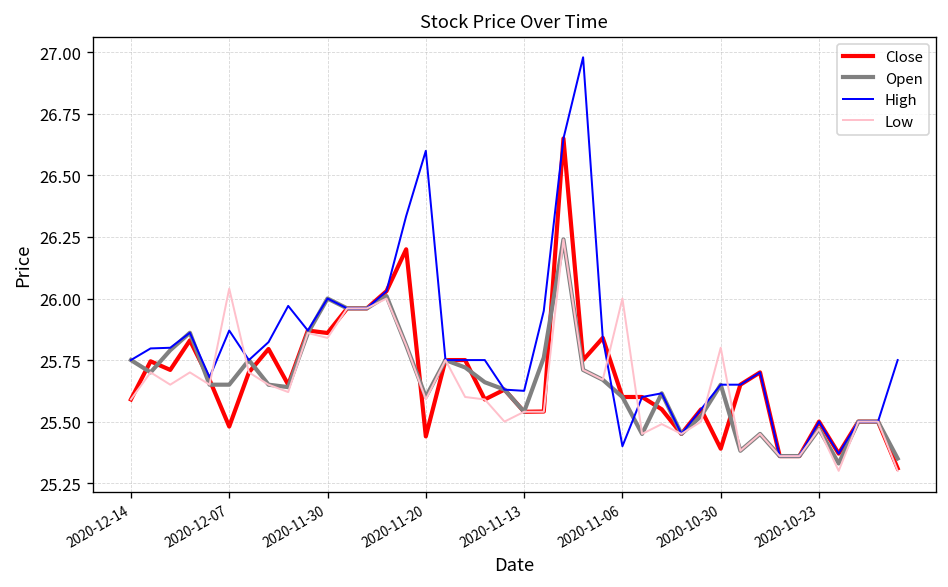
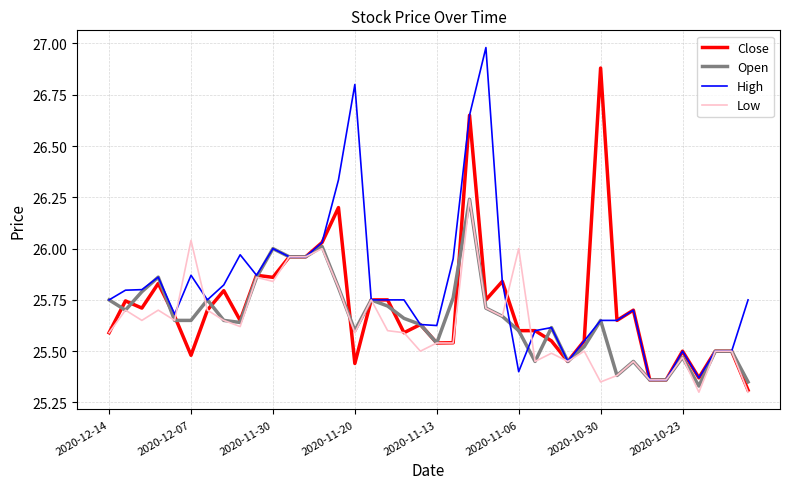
High, 2020-11-20: 26.6 -> 26.8
Close, 2020-10-30: 25.39 -> 26.88
Low, 2020-10-30: 25.80 -> 25.35
